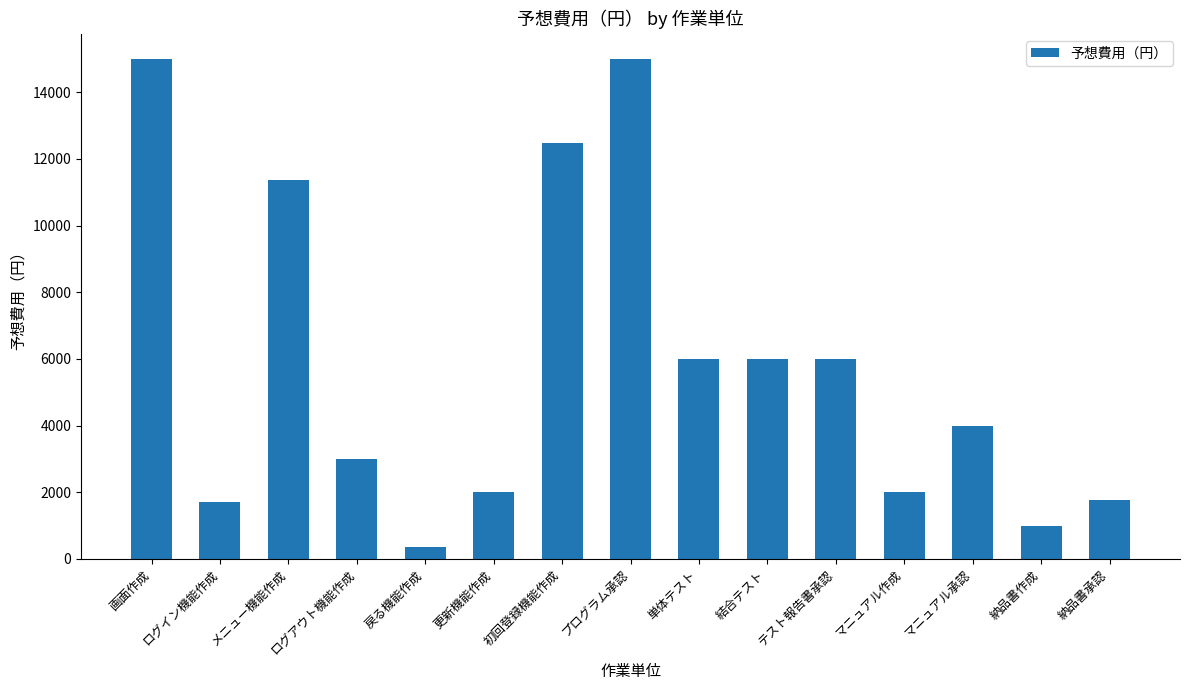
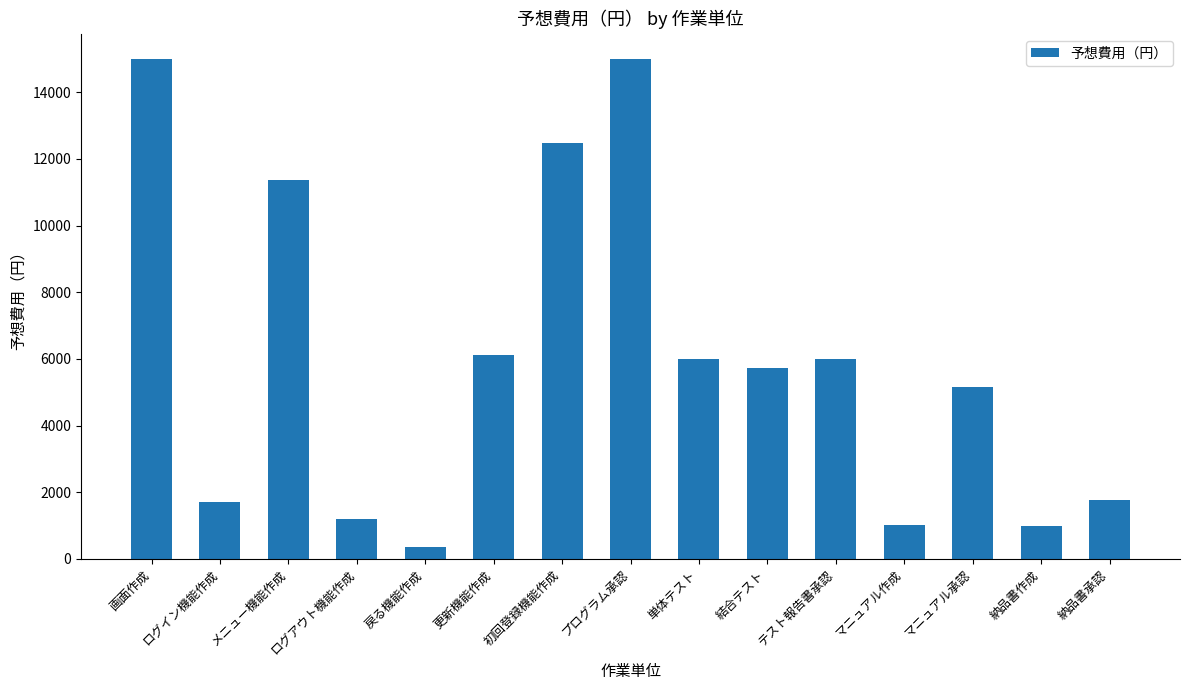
ログアウト機能作成: 3000 -> 1200
更新機能作成: 2000 -> 6100
結合テスト: 6000 -> 5700
マニュアル作成: 2000 -> 1000
マニュアル承認: 4000 -> 5200
